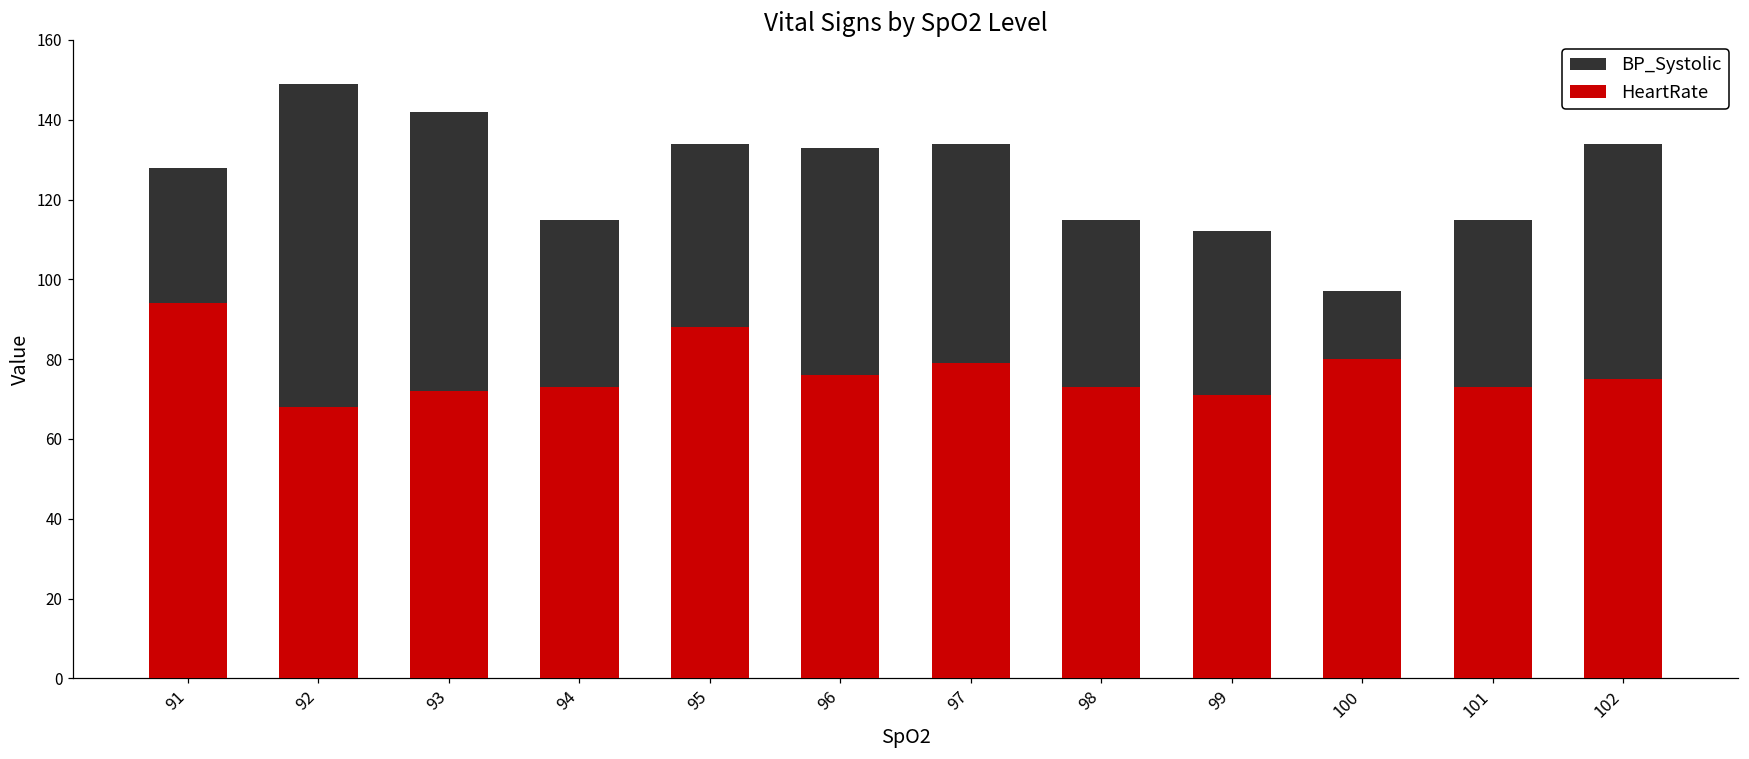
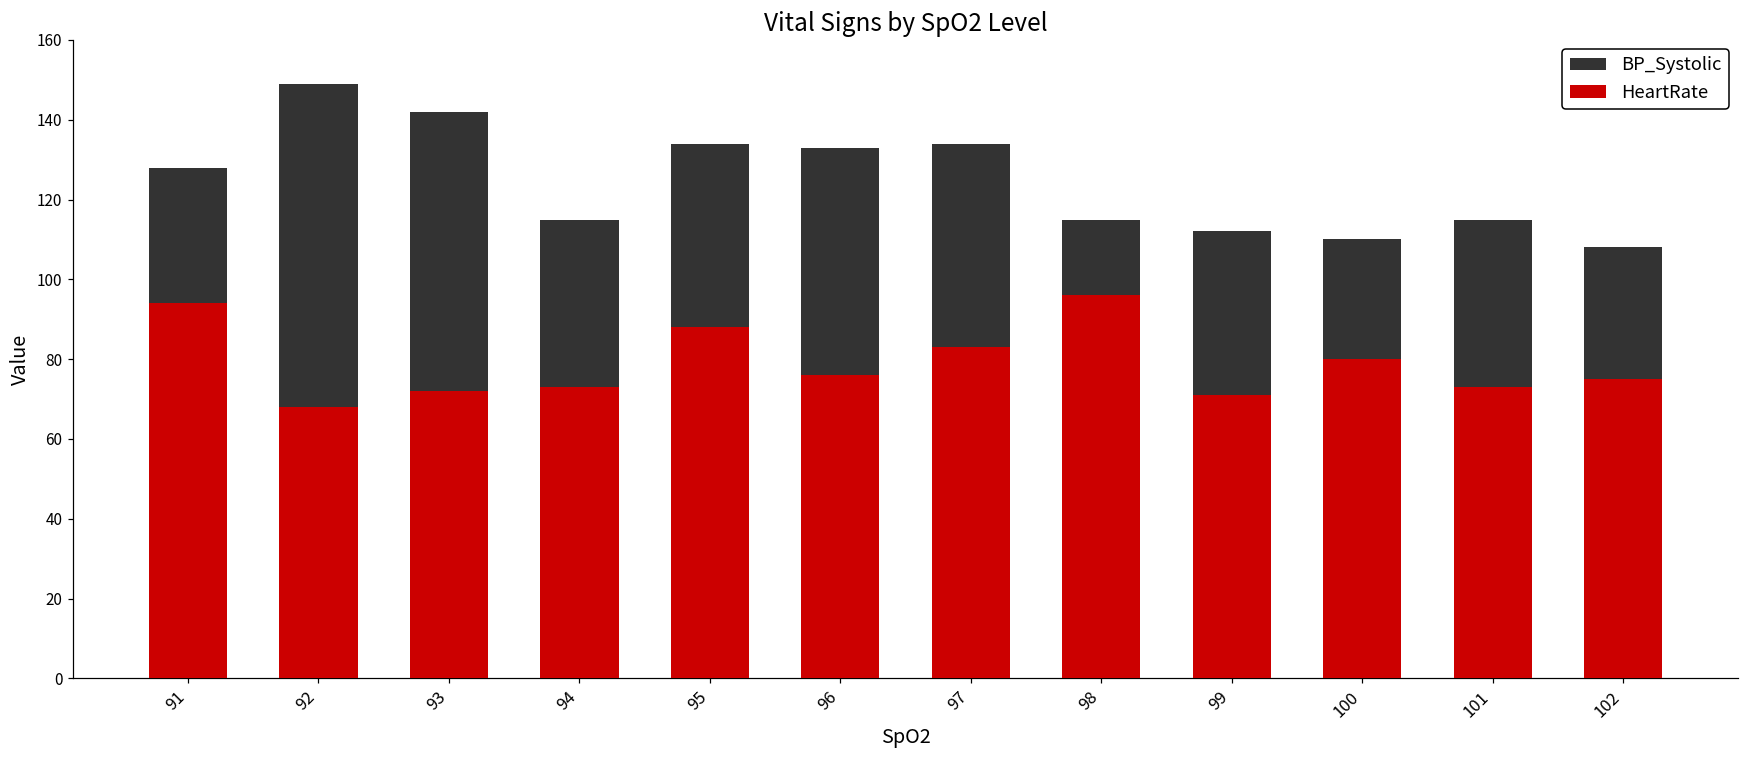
HeartRate, 97: 79 -> 83
HeartRate, 98: 73 -> 96
BP_Systolic, 100: 97 -> 110
BP_Systolic, 102: 134 -> 108
